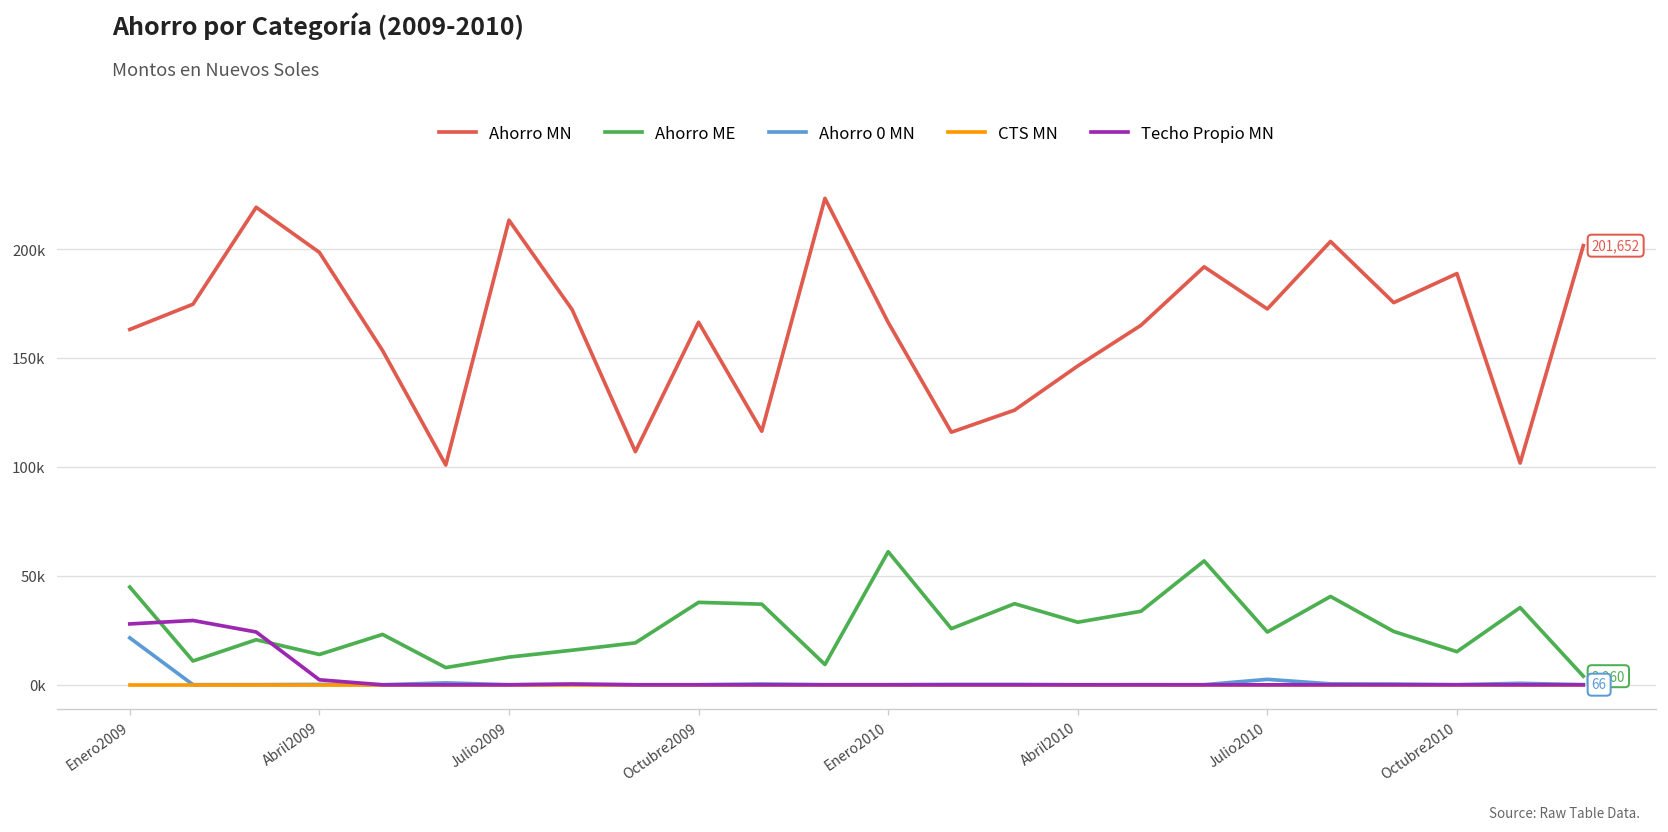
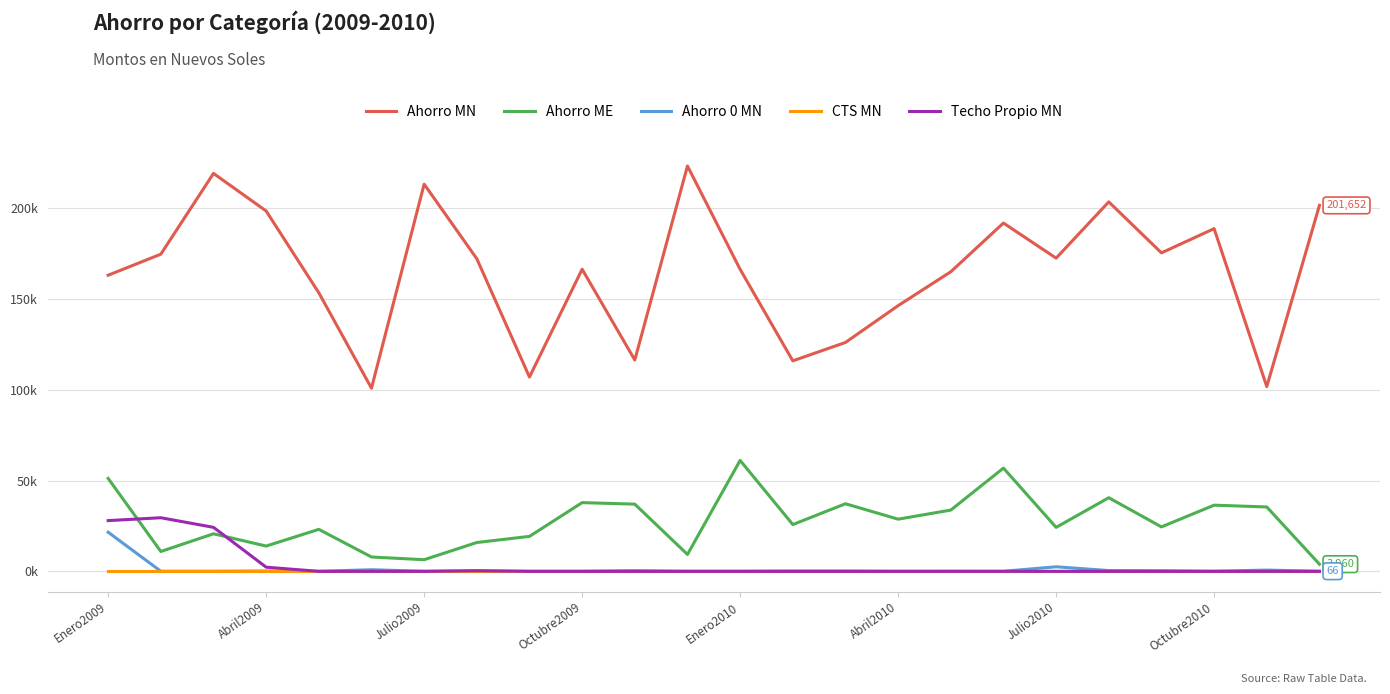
Ahorro ME, Enero2009: 45000 -> 51000
Ahorro ME, Julio2009: 13000 -> 6000
Ahorro ME, Octubre2010: 15000 -> 36000
